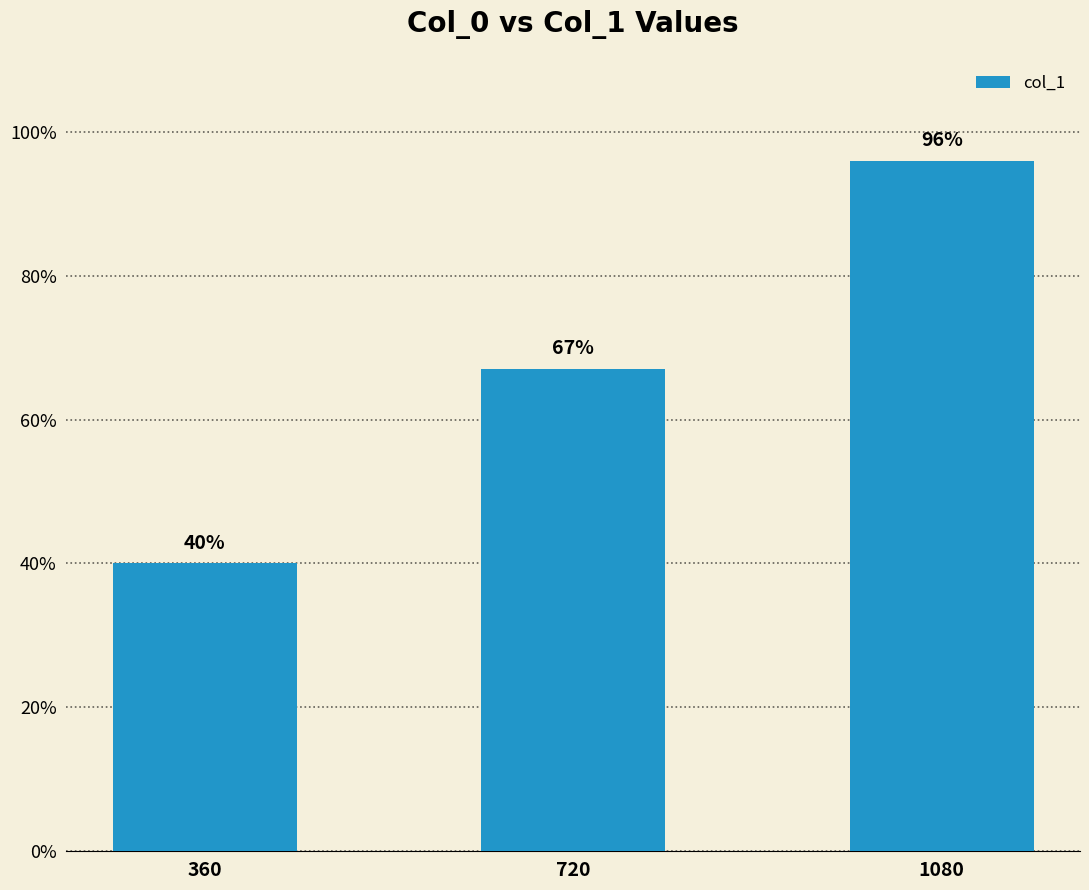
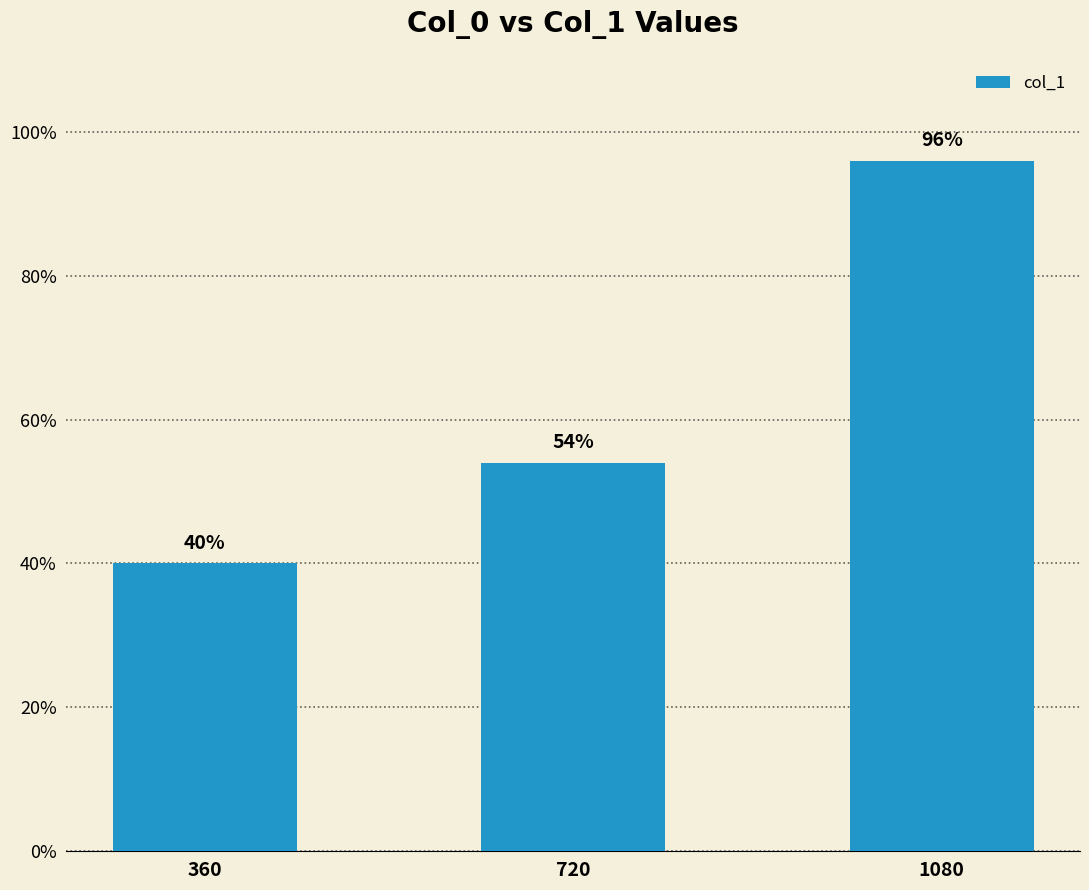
720: 67% -> 54%
